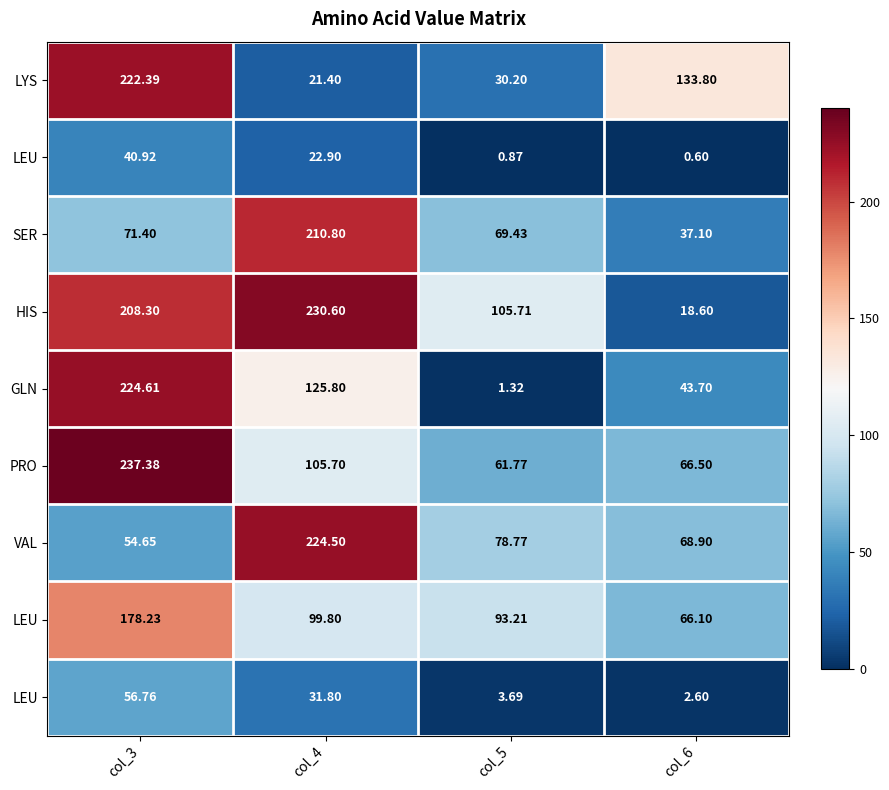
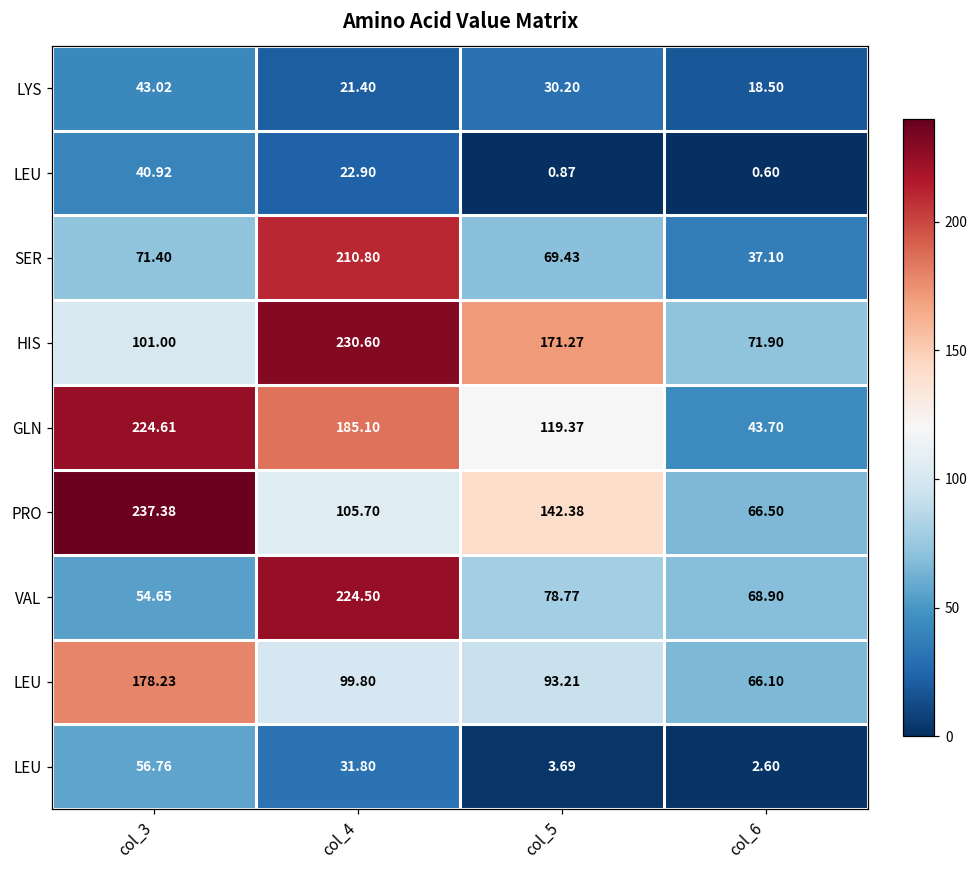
LYS, col_3: 222.39 -> 43.02
LYS, col_6: 133.80 -> 18.50
HIS, col_3: 208.30 -> 101.00
HIS, col_5: 105.71 -> 171.27
HIS, col_6: 18.60 -> 71.90
GLN, col_4: 125.80 -> 185.10
GLN, col_5: 1.32 -> 119.37
PRO, col_5: 61.77 -> 142.38
